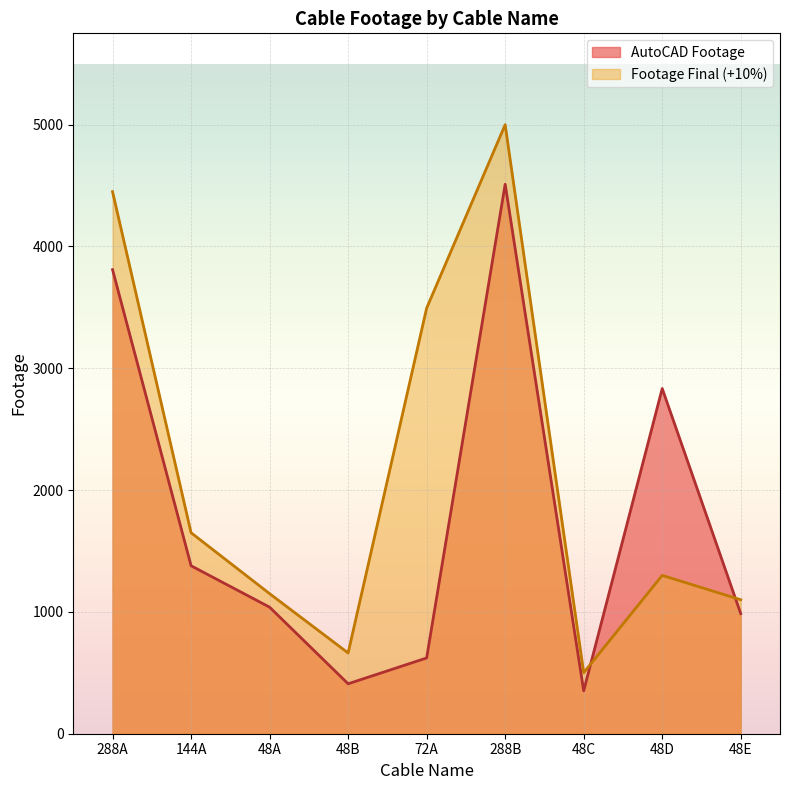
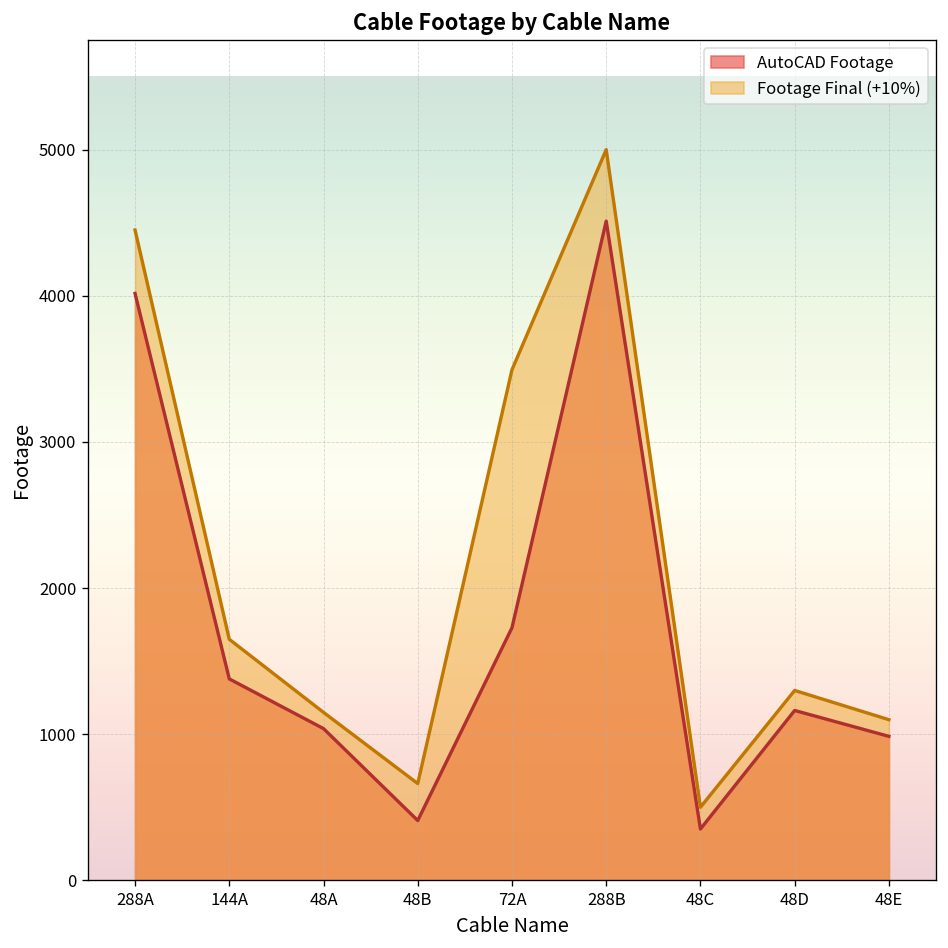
AutoCAD Footage, 288A: 3810 -> 4020
AutoCAD Footage, 72A: 620 -> 1730
AutoCAD Footage, 48D: 2830 -> 1160
